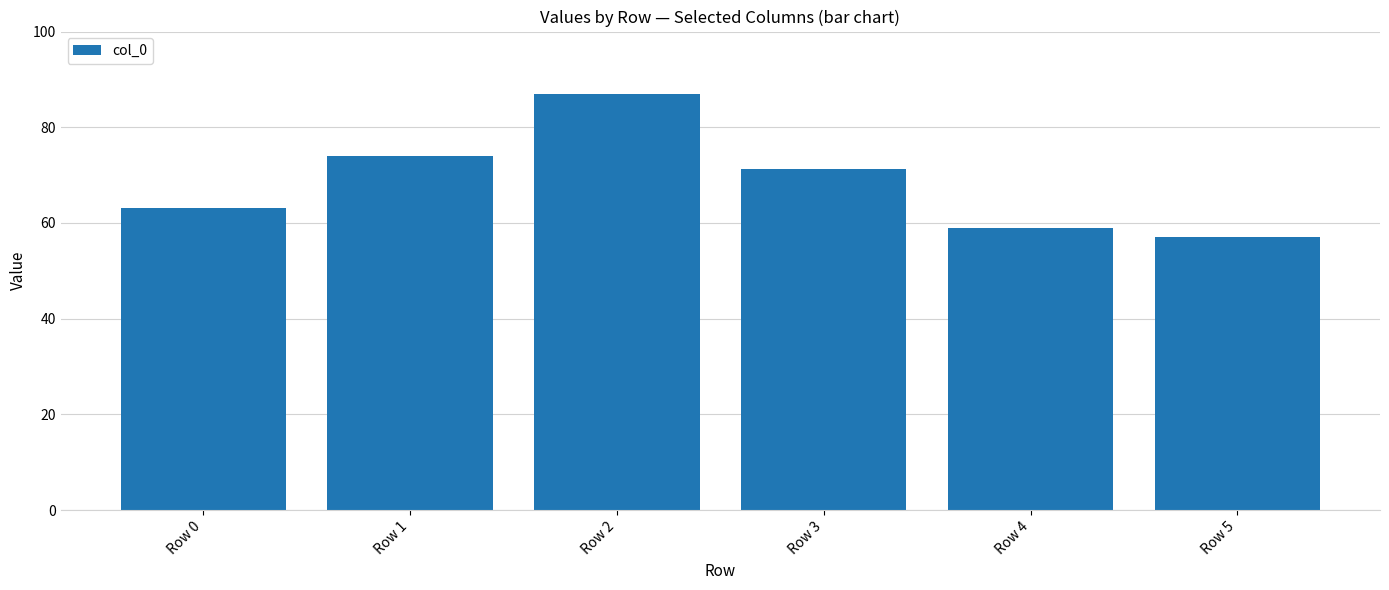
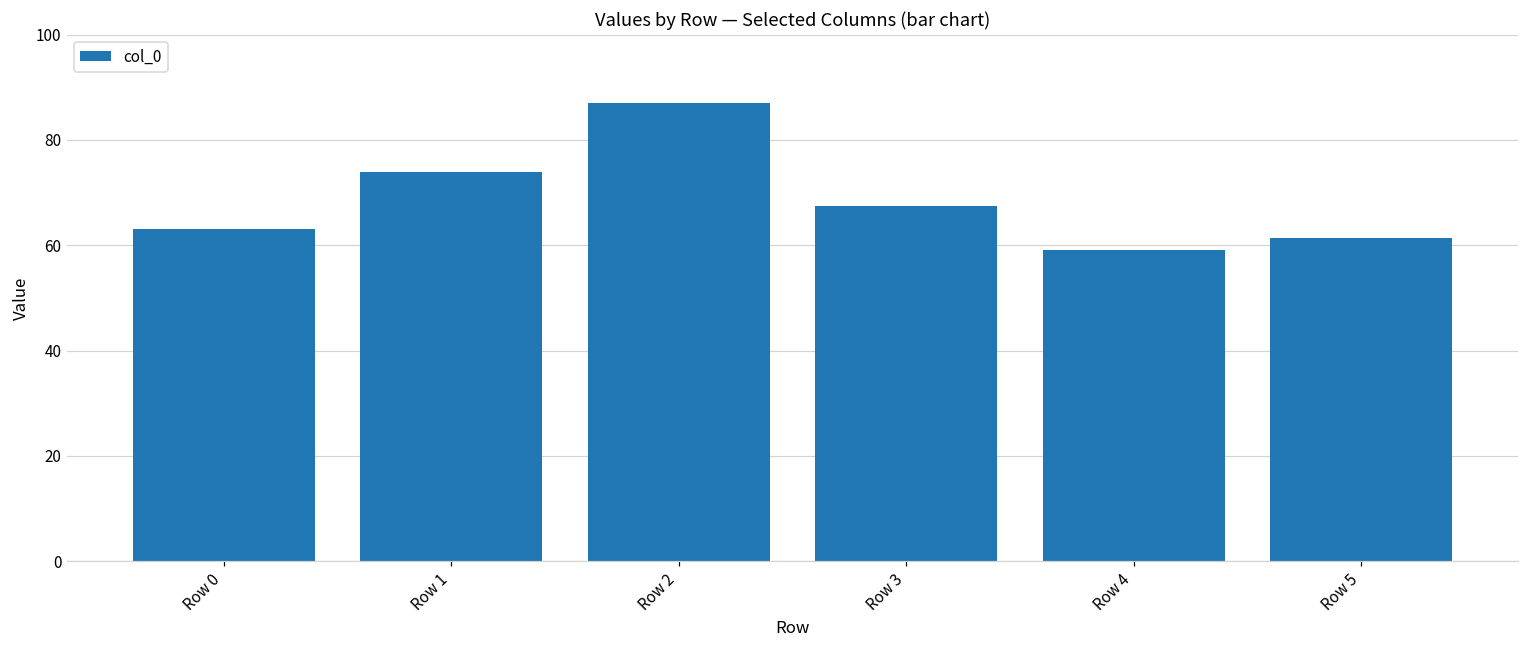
Row 3: 71 -> 68
Row 5: 57 -> 61
